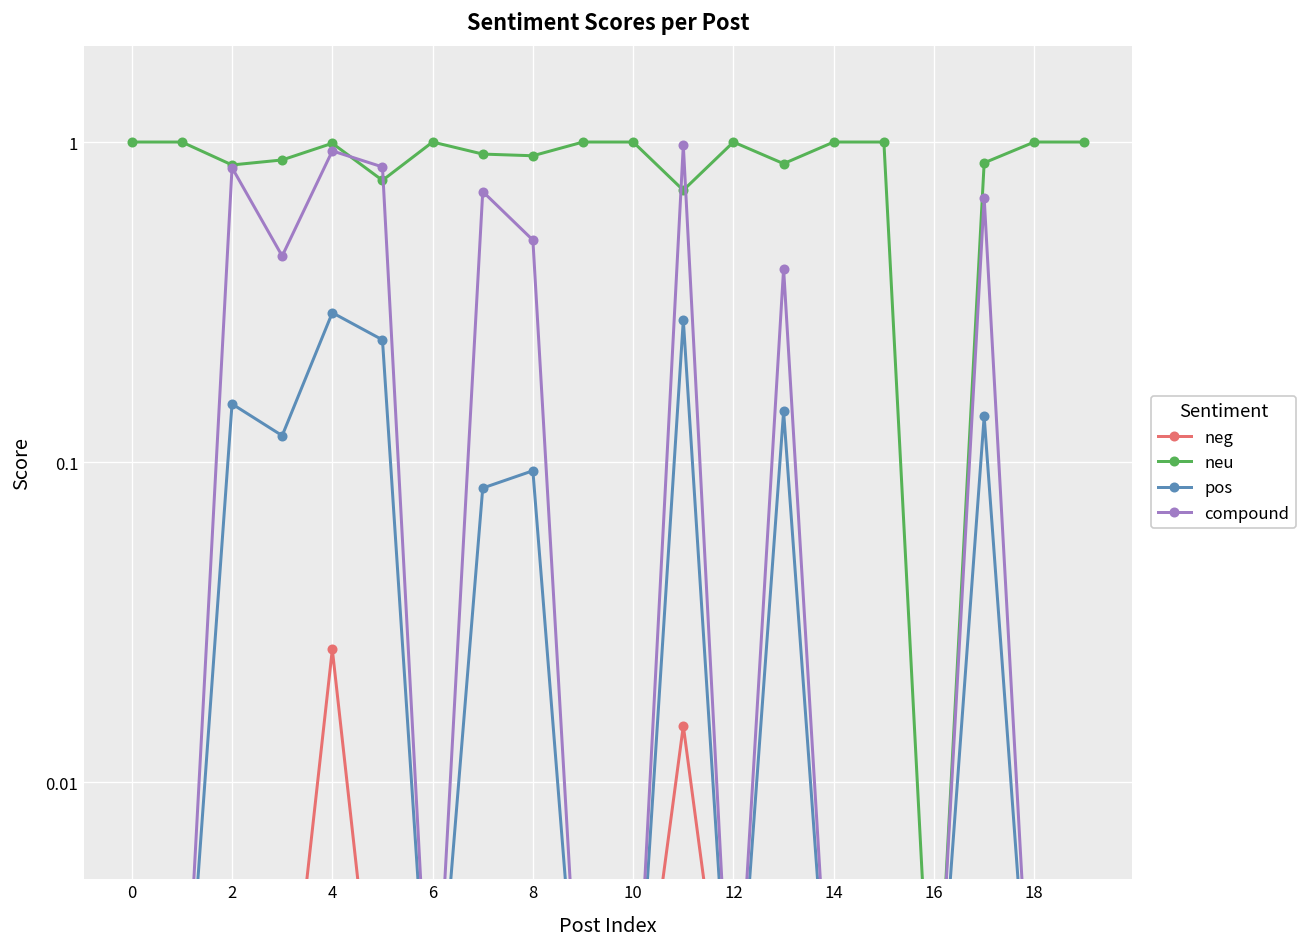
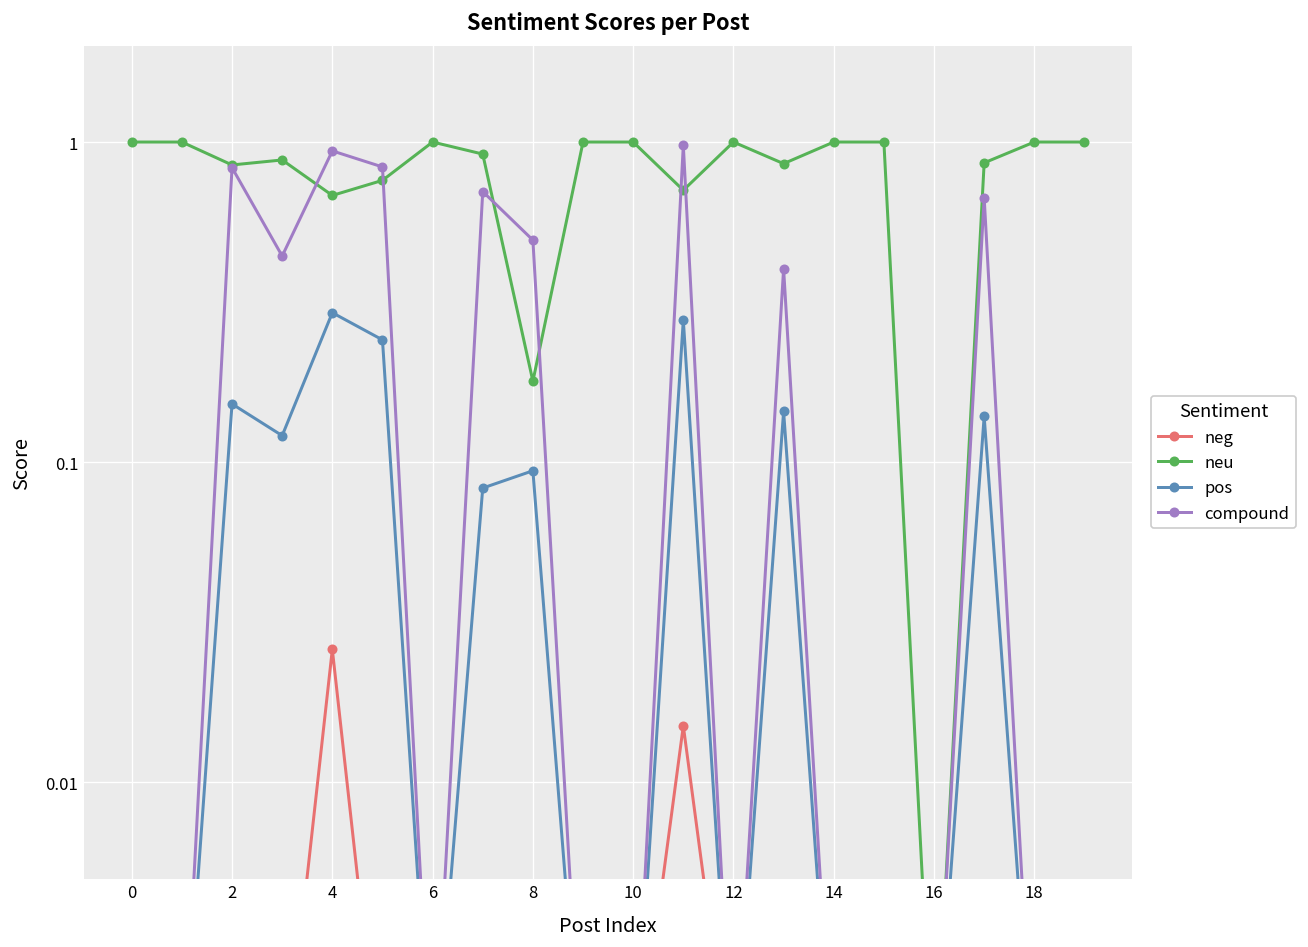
neu, 4: 0.99 -> 0.68
neu, 8: 0.91 -> 0.18
